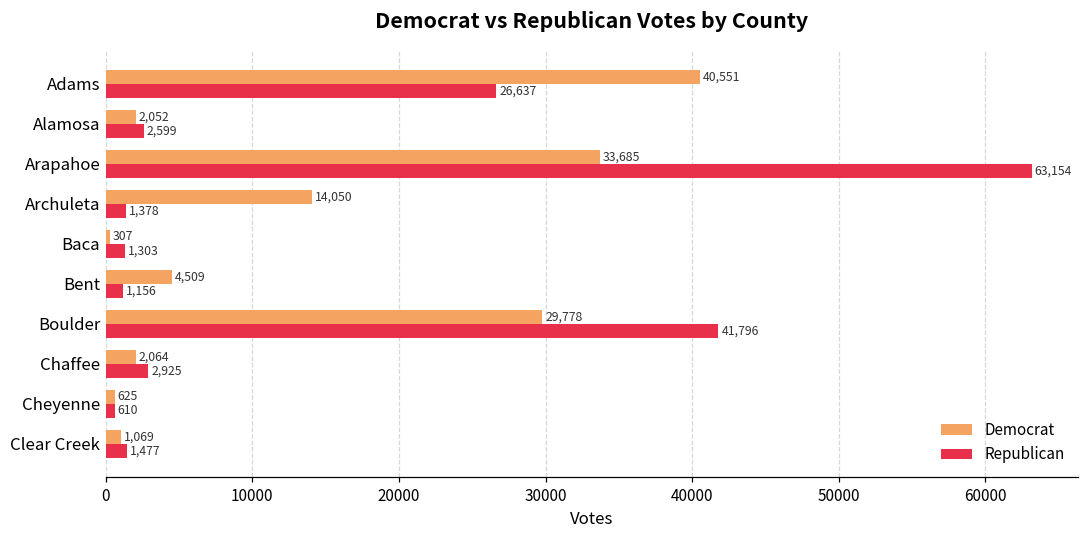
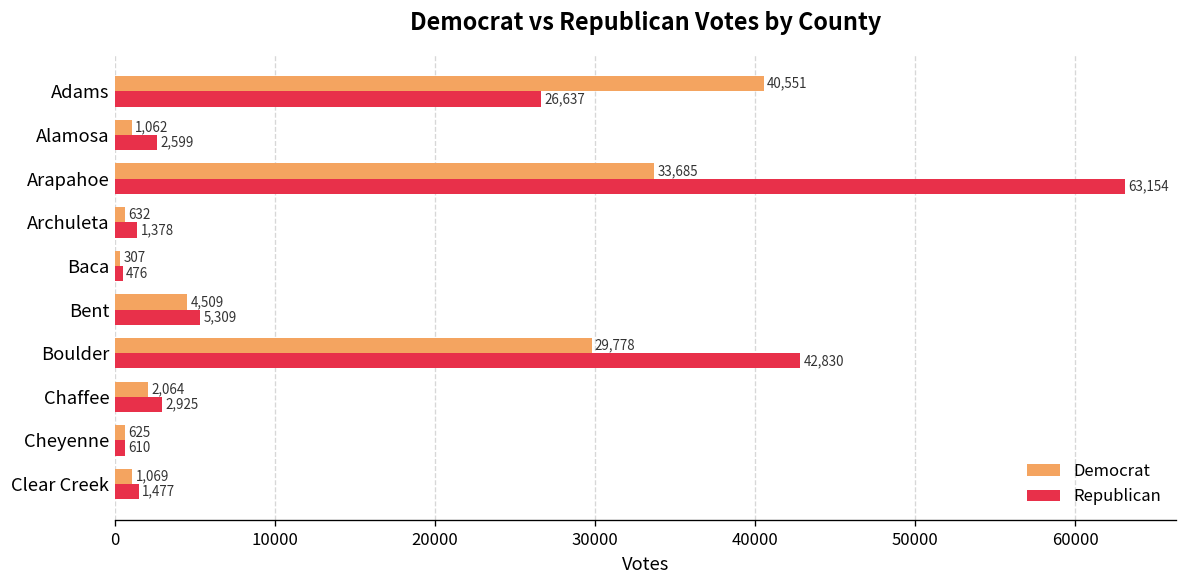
Democrat, Alamosa: 2,052 -> 1,062
Democrat, Archuleta: 14,050 -> 632
Republican, Baca: 1,303 -> 476
Republican, Bent: 1,156 -> 5,309
Republican, Boulder: 41,796 -> 42,830
